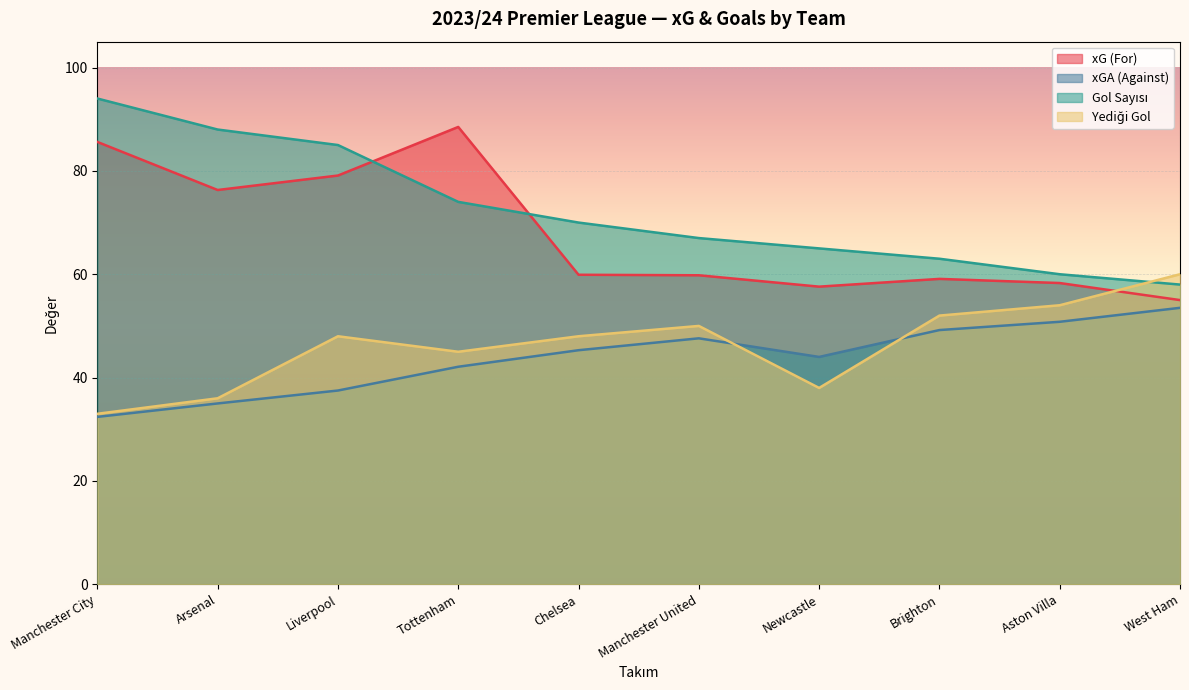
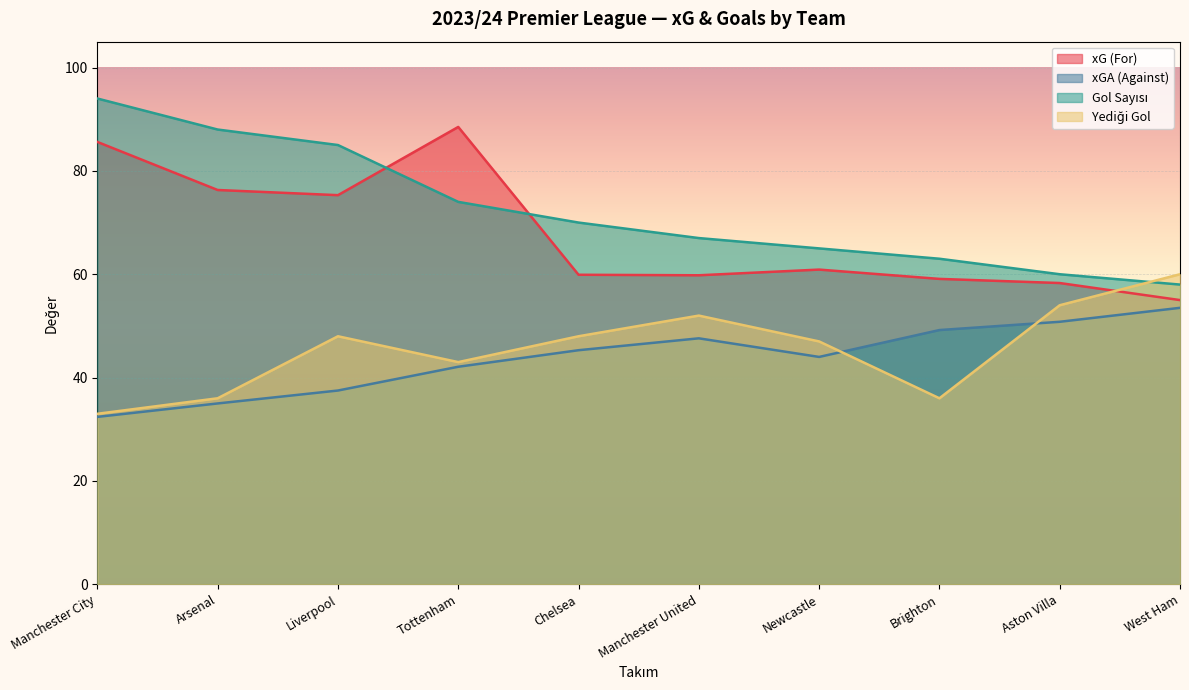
xG (For), Liverpool: 79 -> 75
Yediği Gol, Tottenham: 45 -> 43
Yediği Gol, Manchester United: 50 -> 52
xG (For), Newcastle: 58 -> 61
Yediği Gol, Newcastle: 38 -> 47
Yediği Gol, Brighton: 52 -> 36
